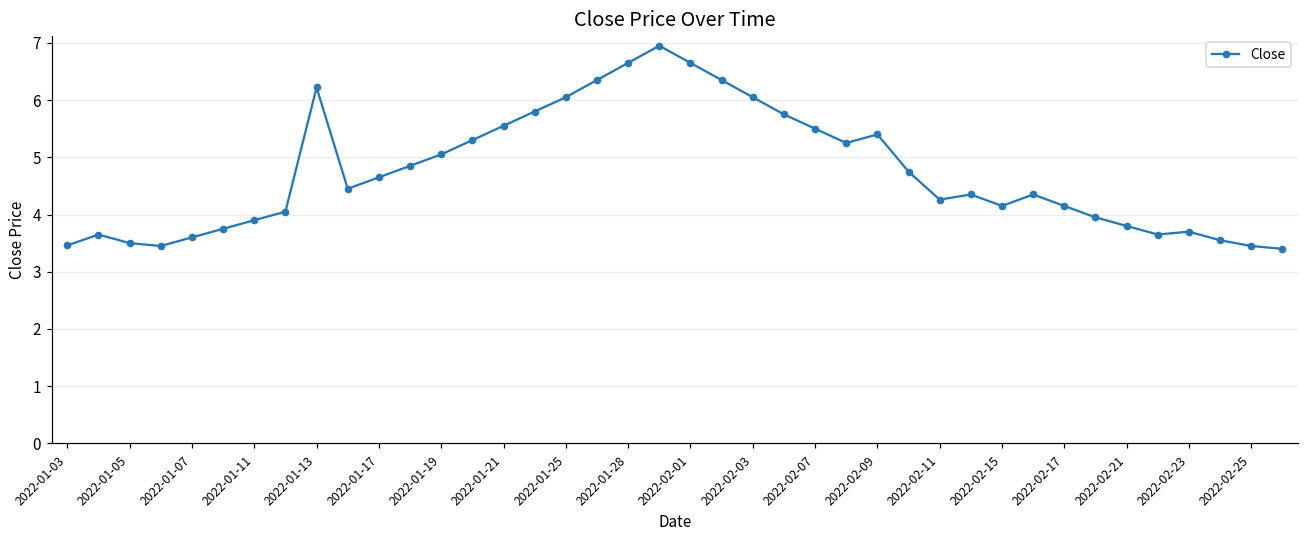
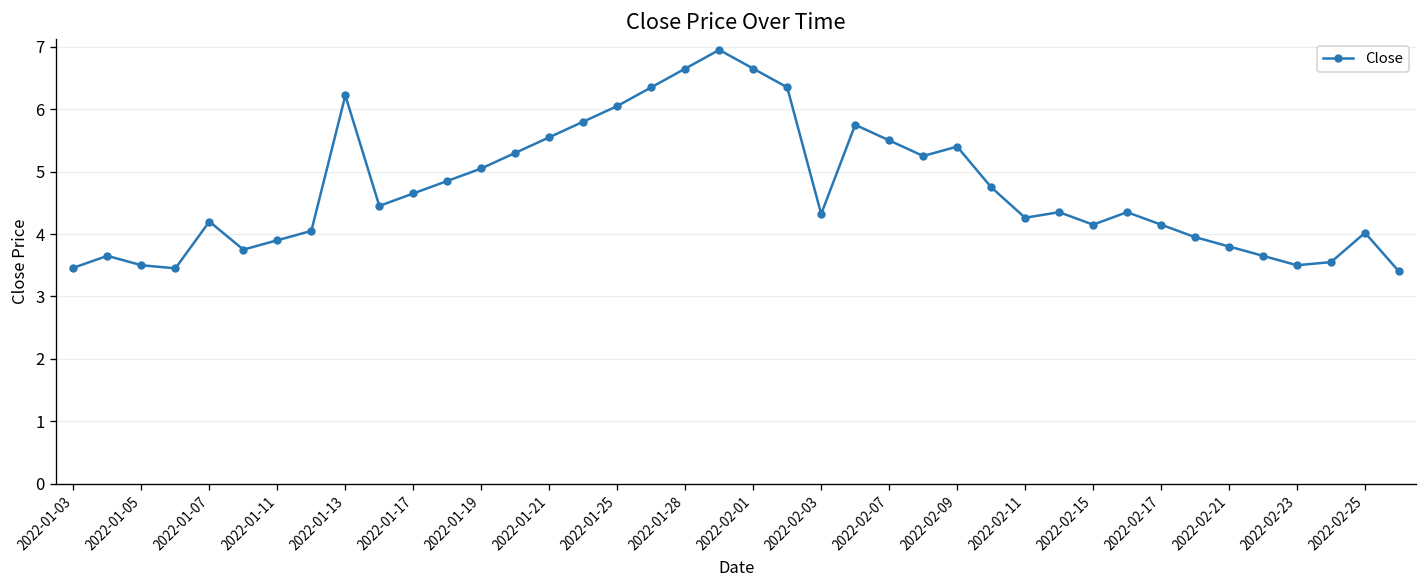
2022-01-07: 3.6 -> 4.2
2022-02-03: 6.1 -> 4.3
2022-02-23: 3.7 -> 3.5
2022-02-25: 3.5 -> 4.0
